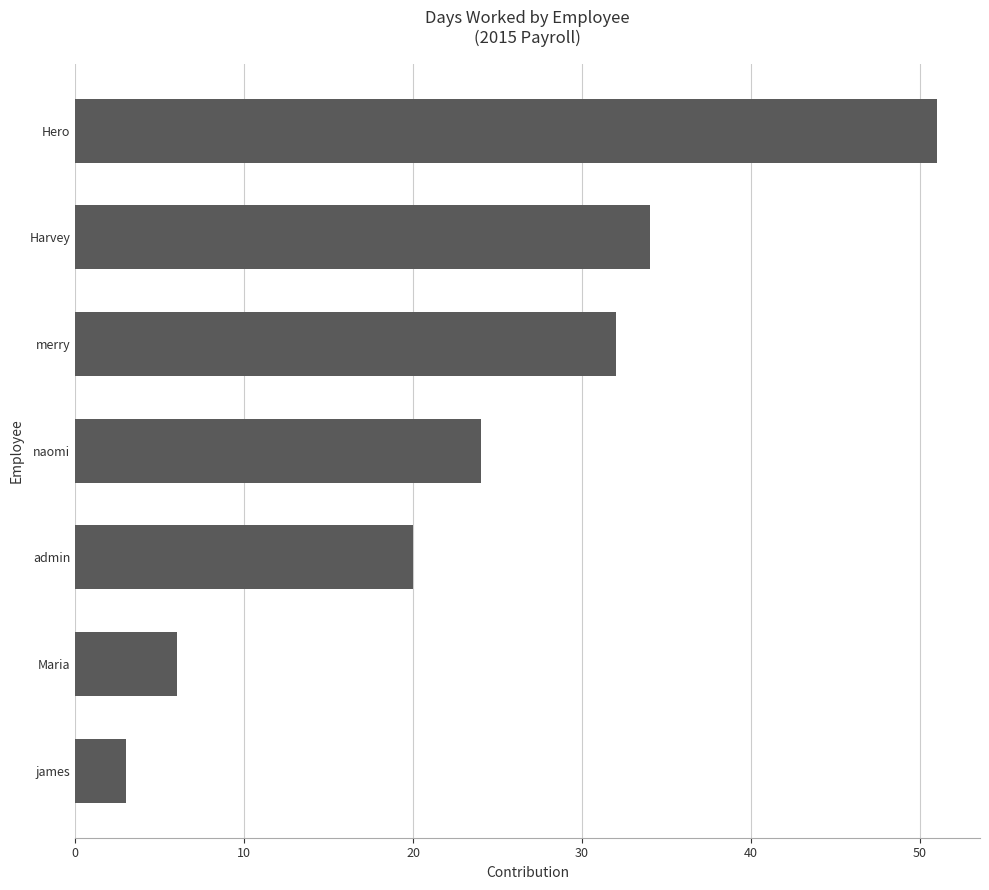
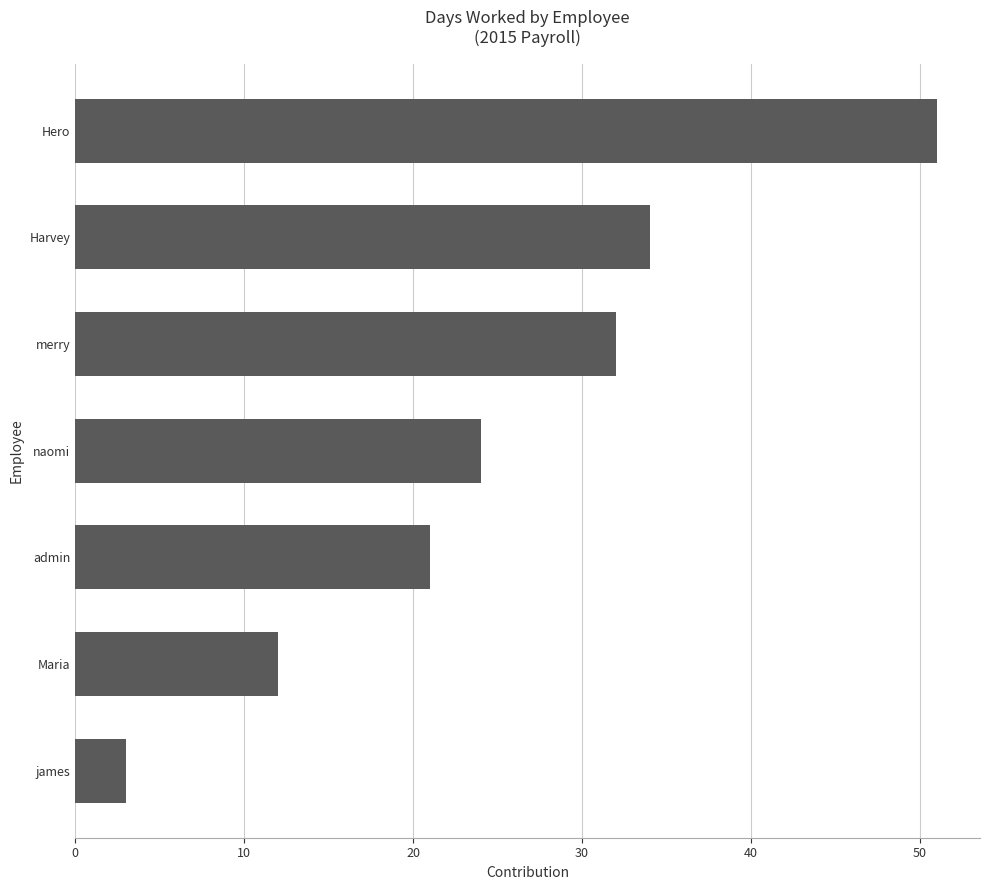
admin: 20 -> 21
Maria: 6 -> 12
